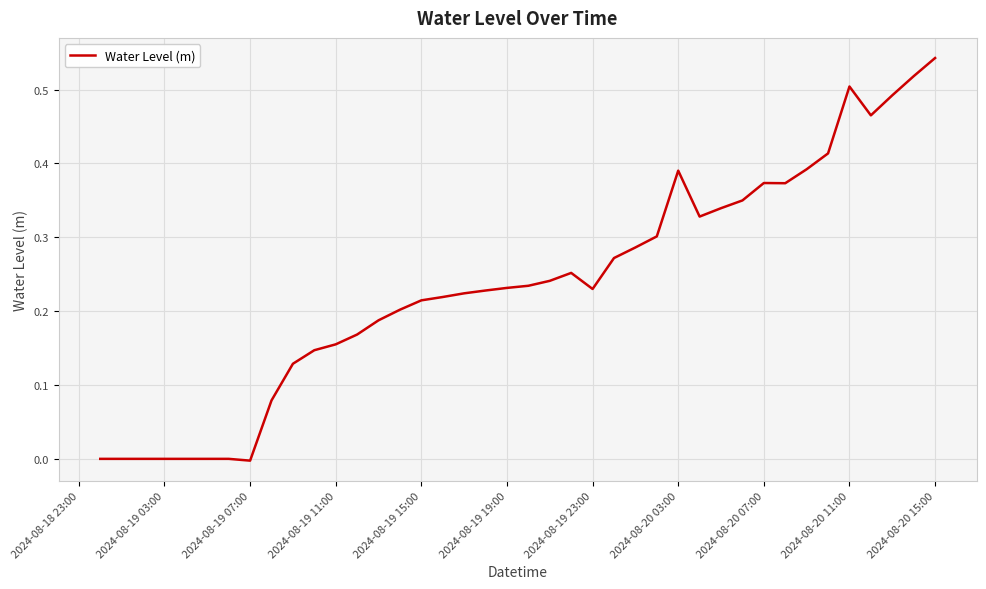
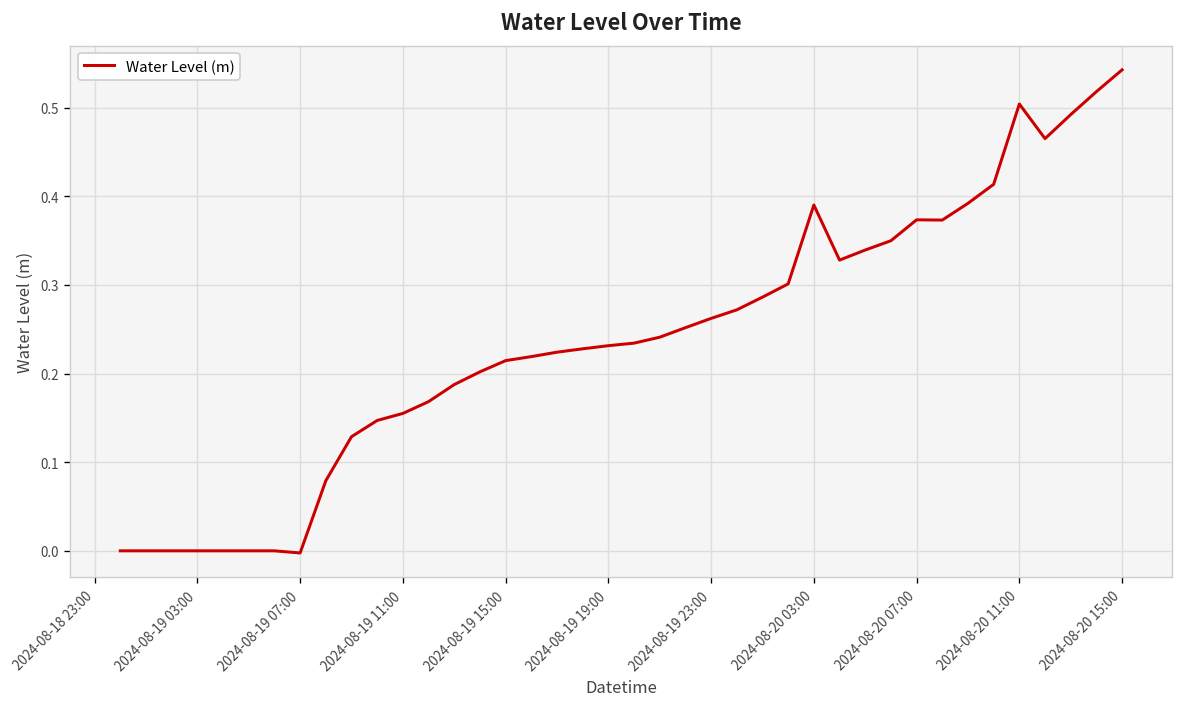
2024-08-19 23:00: 0.23 -> 0.26
